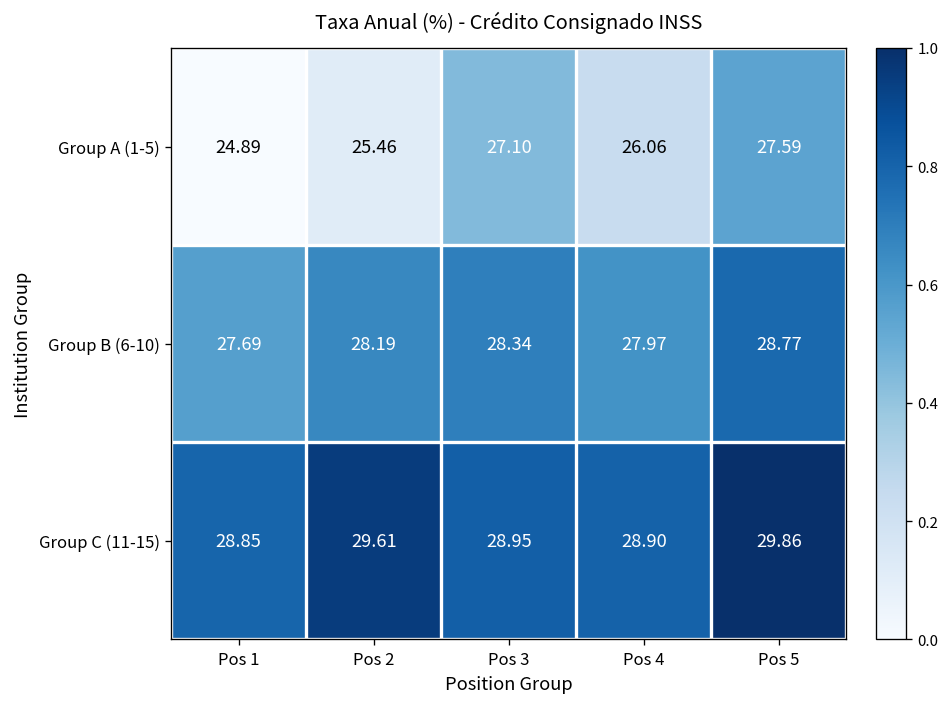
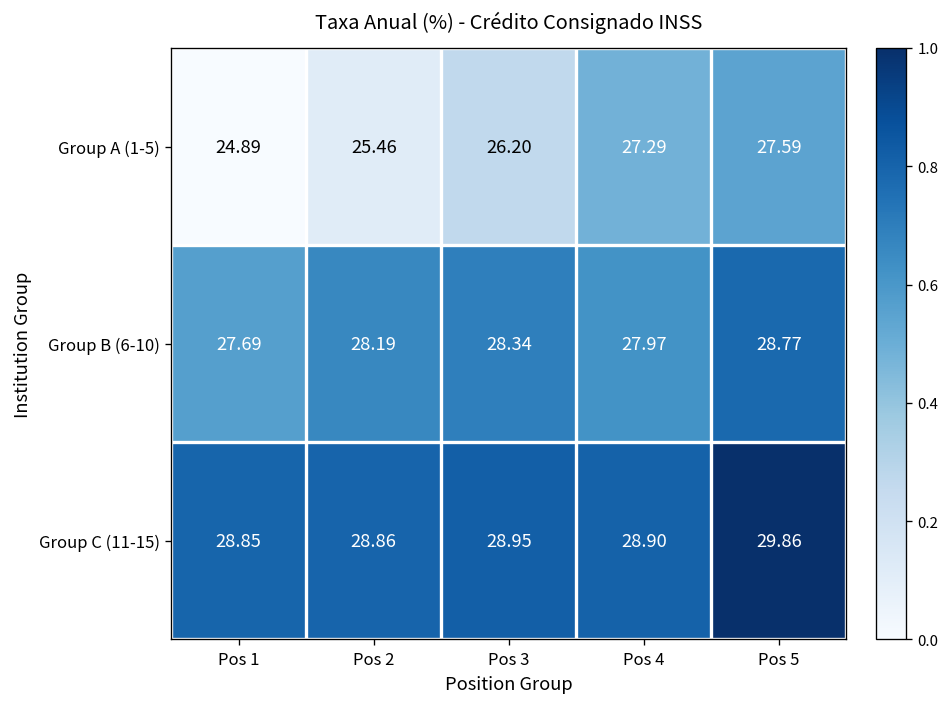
Group A (1-5), Pos 3: 27.10 -> 26.20
Group A (1-5), Pos 4: 26.06 -> 27.29
Group C (11-15), Pos 2: 29.61 -> 28.86
